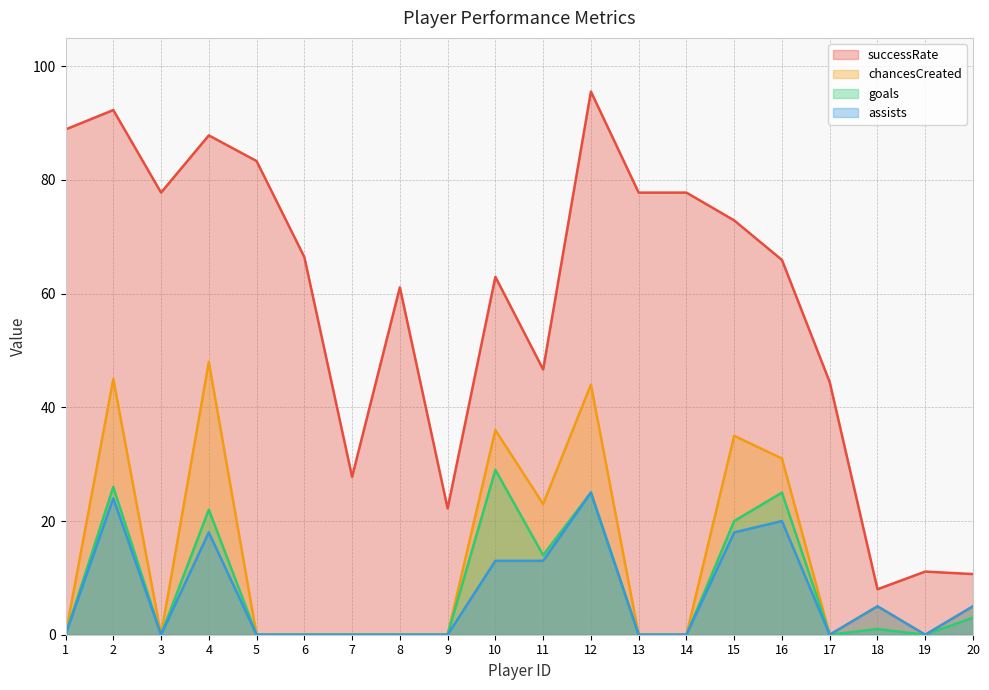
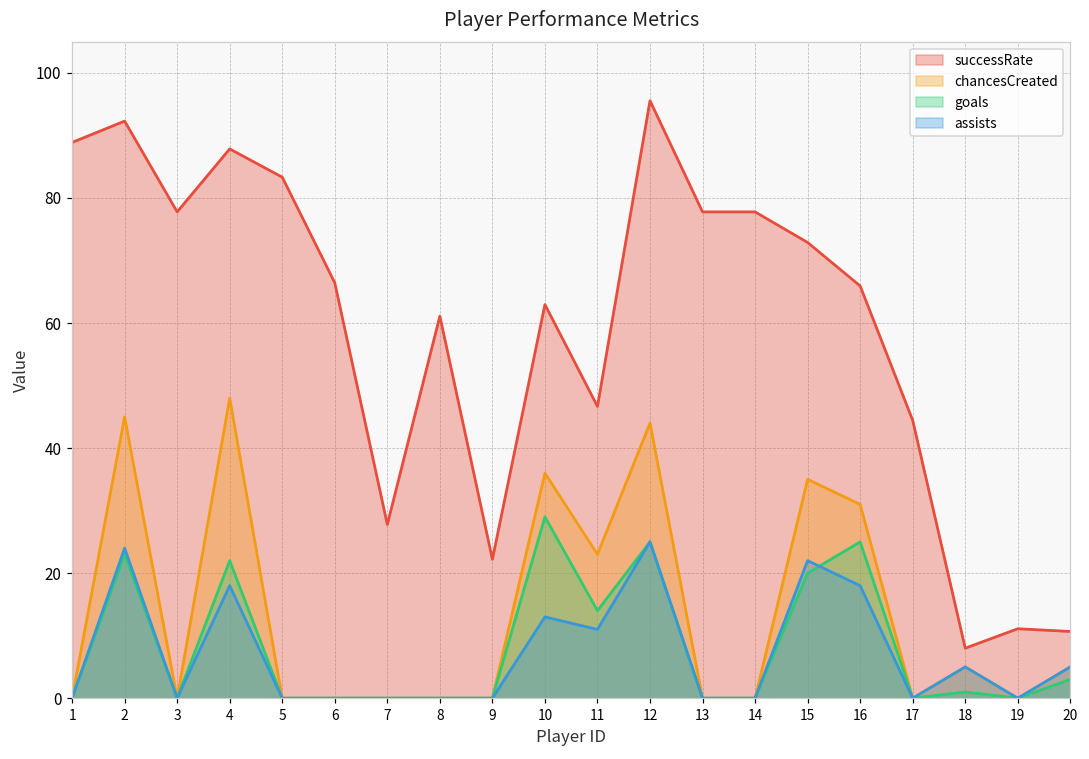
goals, 2: 26 -> 23
assists, 11: 13 -> 11
assists, 15: 18 -> 22
assists, 16: 20 -> 18
